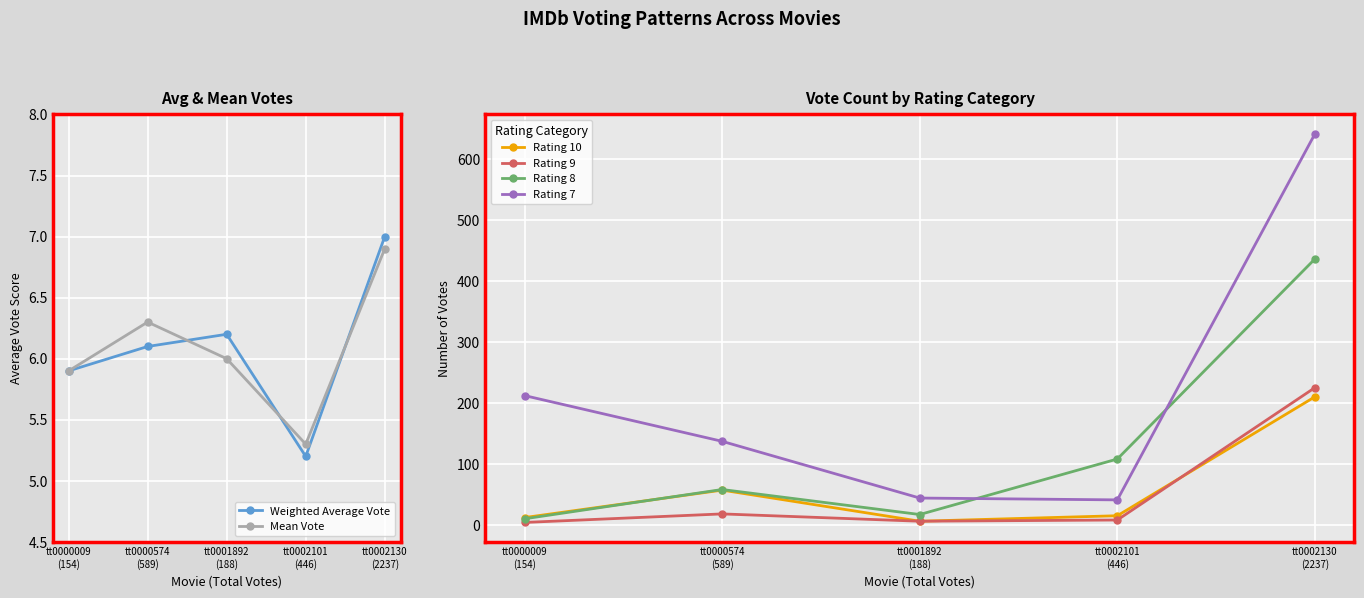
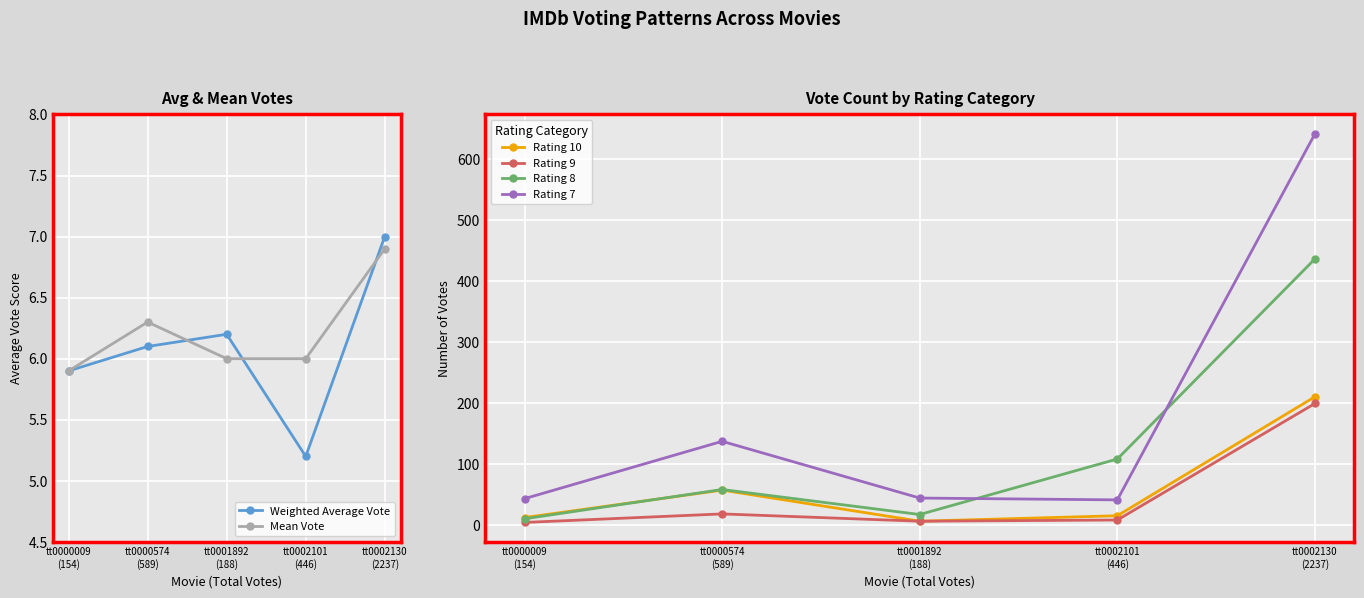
Avg & Mean Votes, Mean Vote, tt0002101 (446): 5.3 -> 6.0
Vote Count by Rating Category, Rating 7, tt0000009 (154): 210 -> 40
Vote Count by Rating Category, Rating 9, tt0002130 (2237): 230 -> 200
